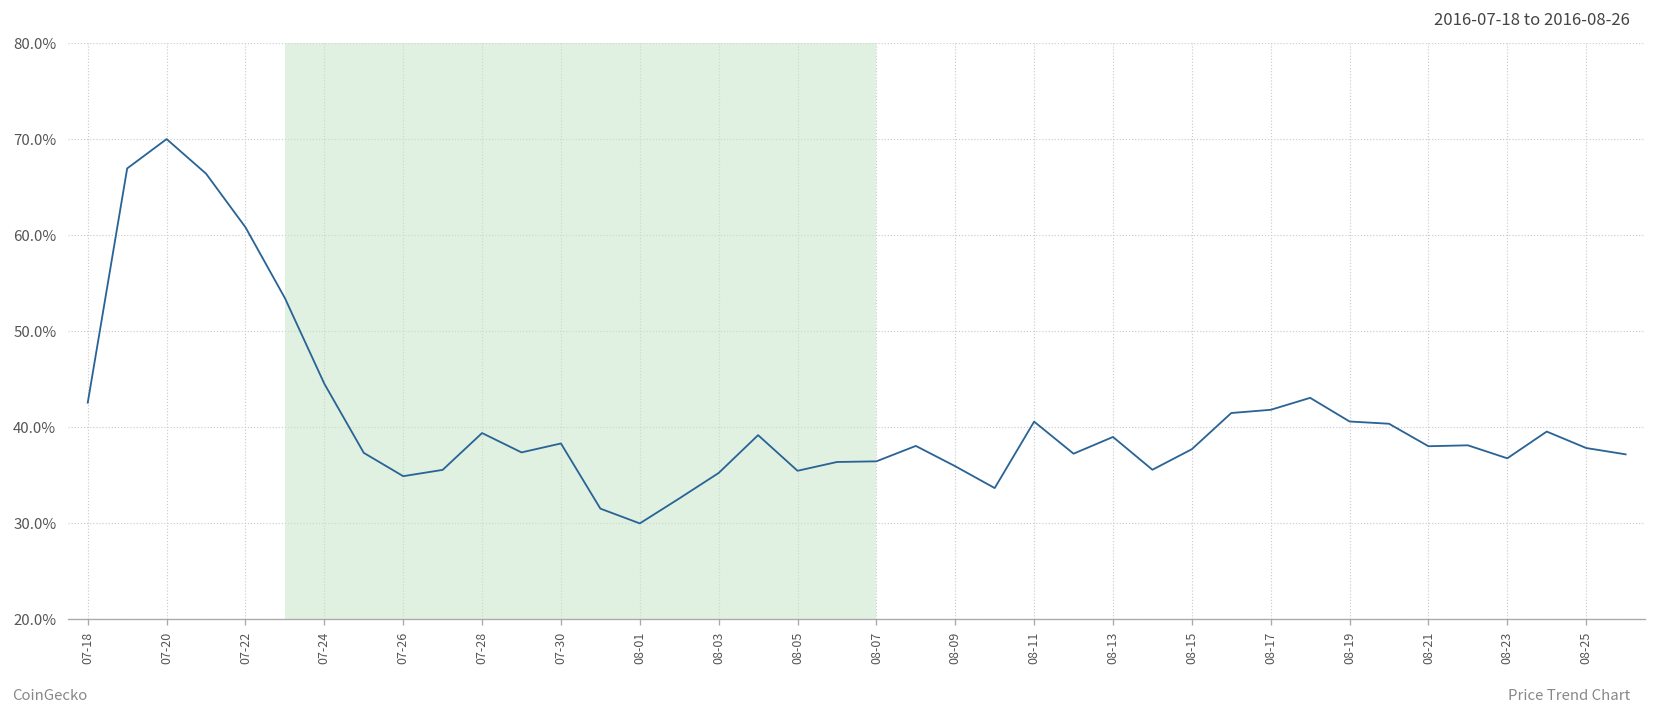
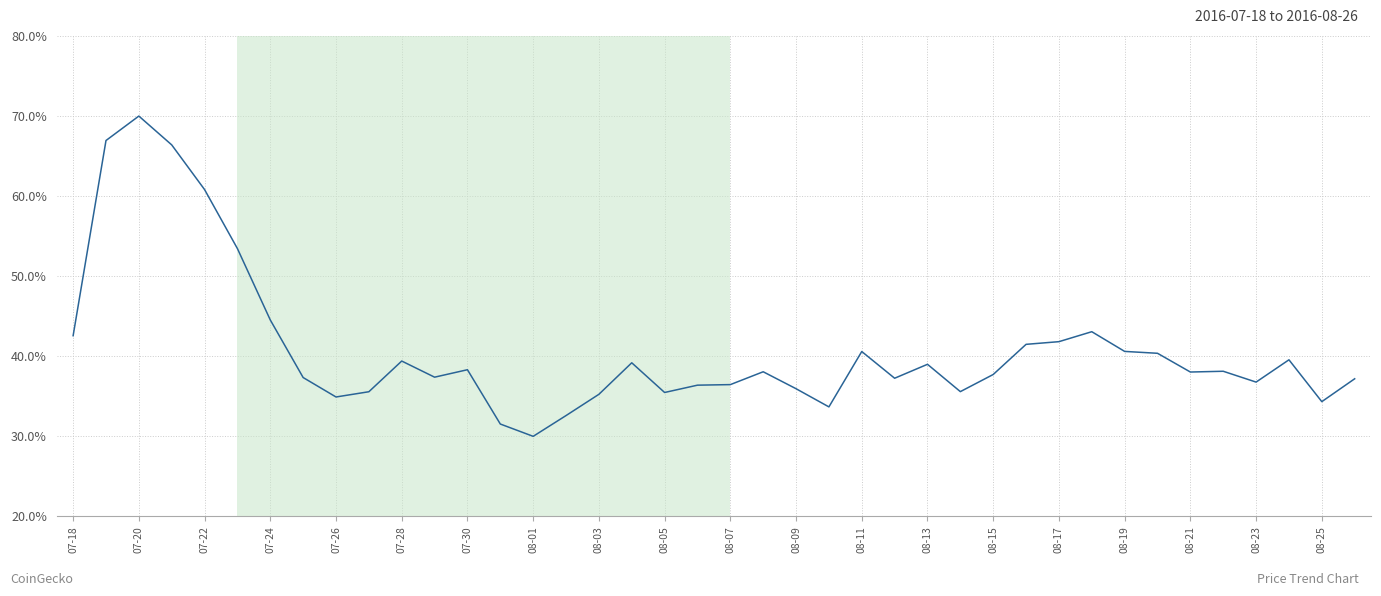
08-25: 38% -> 34%
